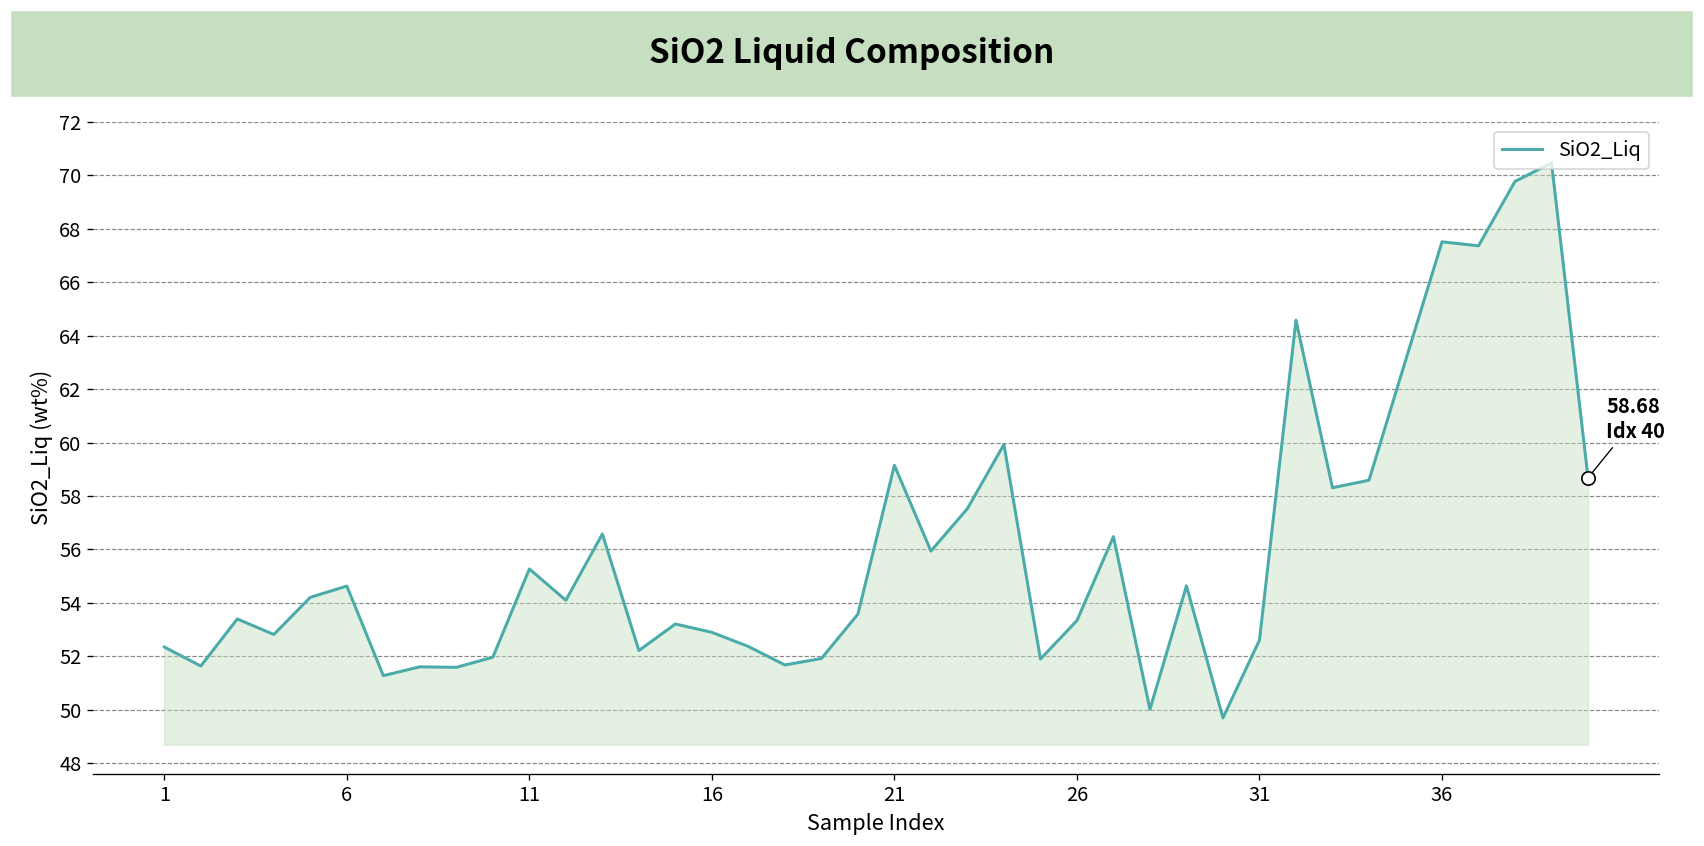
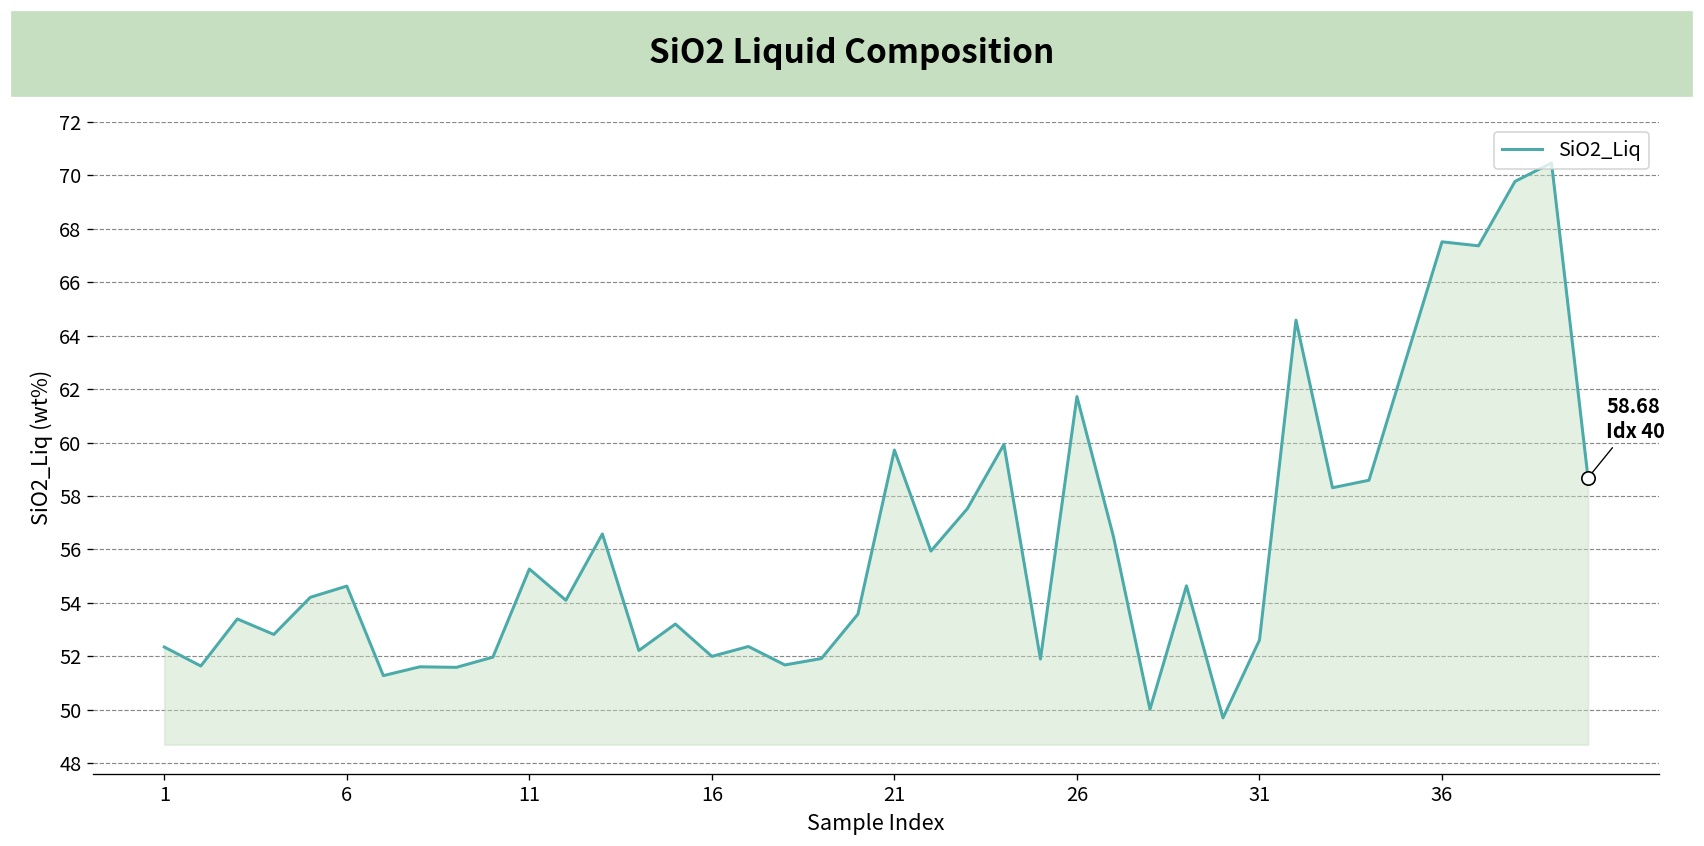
SiO2_Liq, 16: 52.9 -> 52.0
SiO2_Liq, 21: 59.2 -> 59.7
SiO2_Liq, 26: 53.3 -> 61.7
